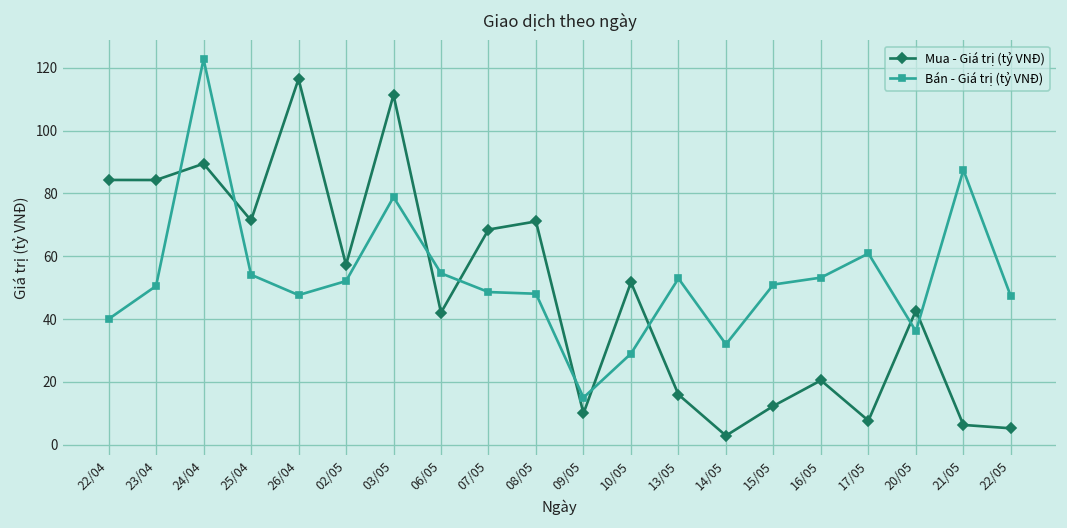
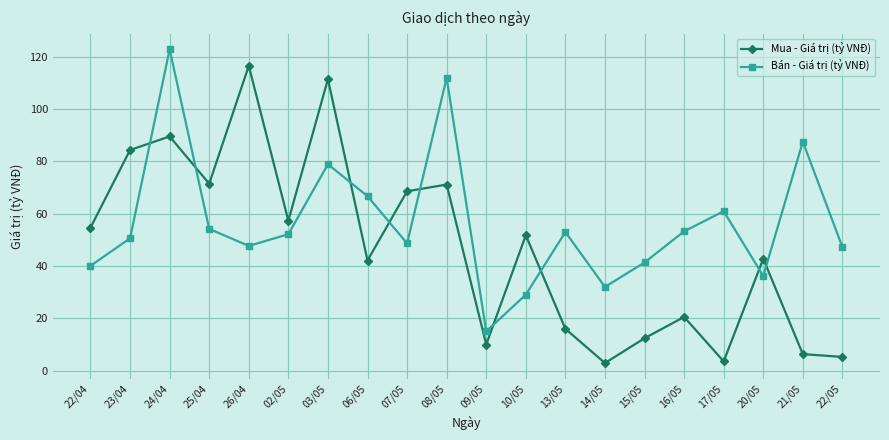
Mua - Giá trị (tỷ VNĐ), 22/04: 84 -> 55
Bán - Giá trị (tỷ VNĐ), 06/05: 55 -> 67
Bán - Giá trị (tỷ VNĐ), 08/05: 48 -> 112
Bán - Giá trị (tỷ VNĐ), 15/05: 51 -> 41
Mua - Giá trị (tỷ VNĐ), 17/05: 8 -> 4
